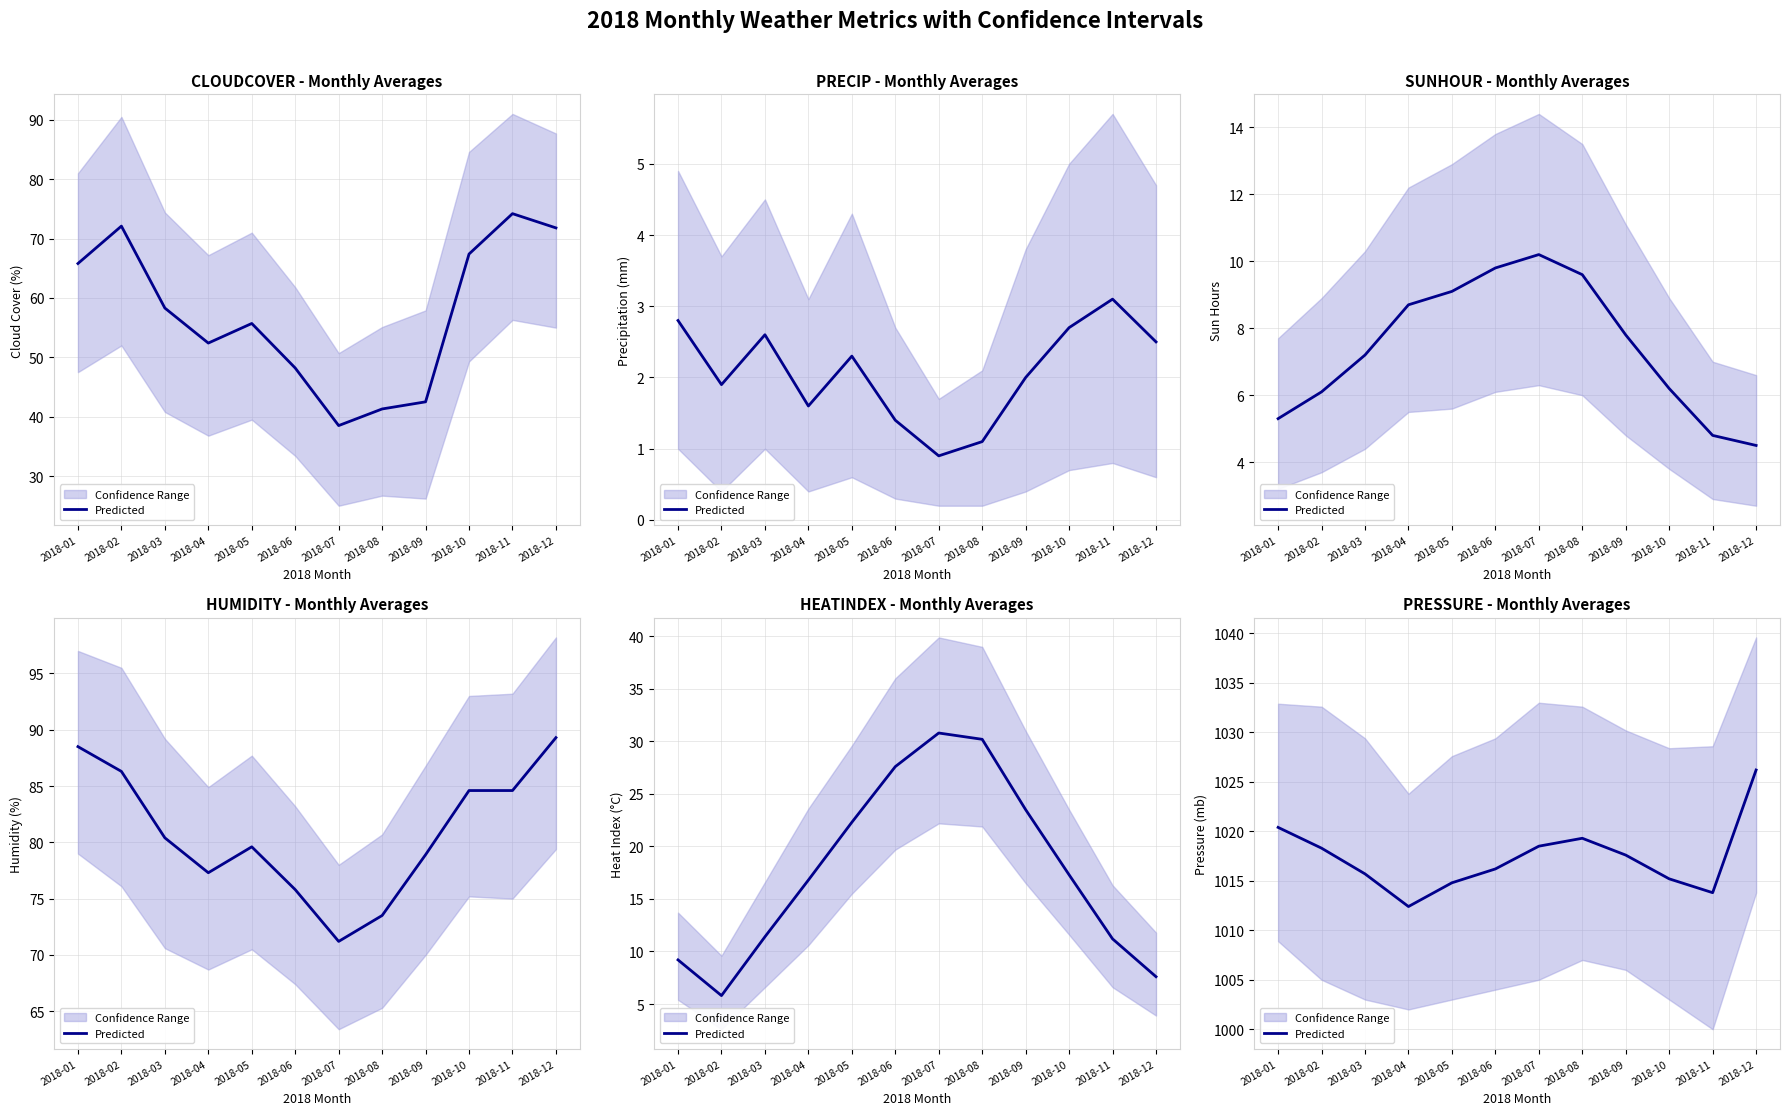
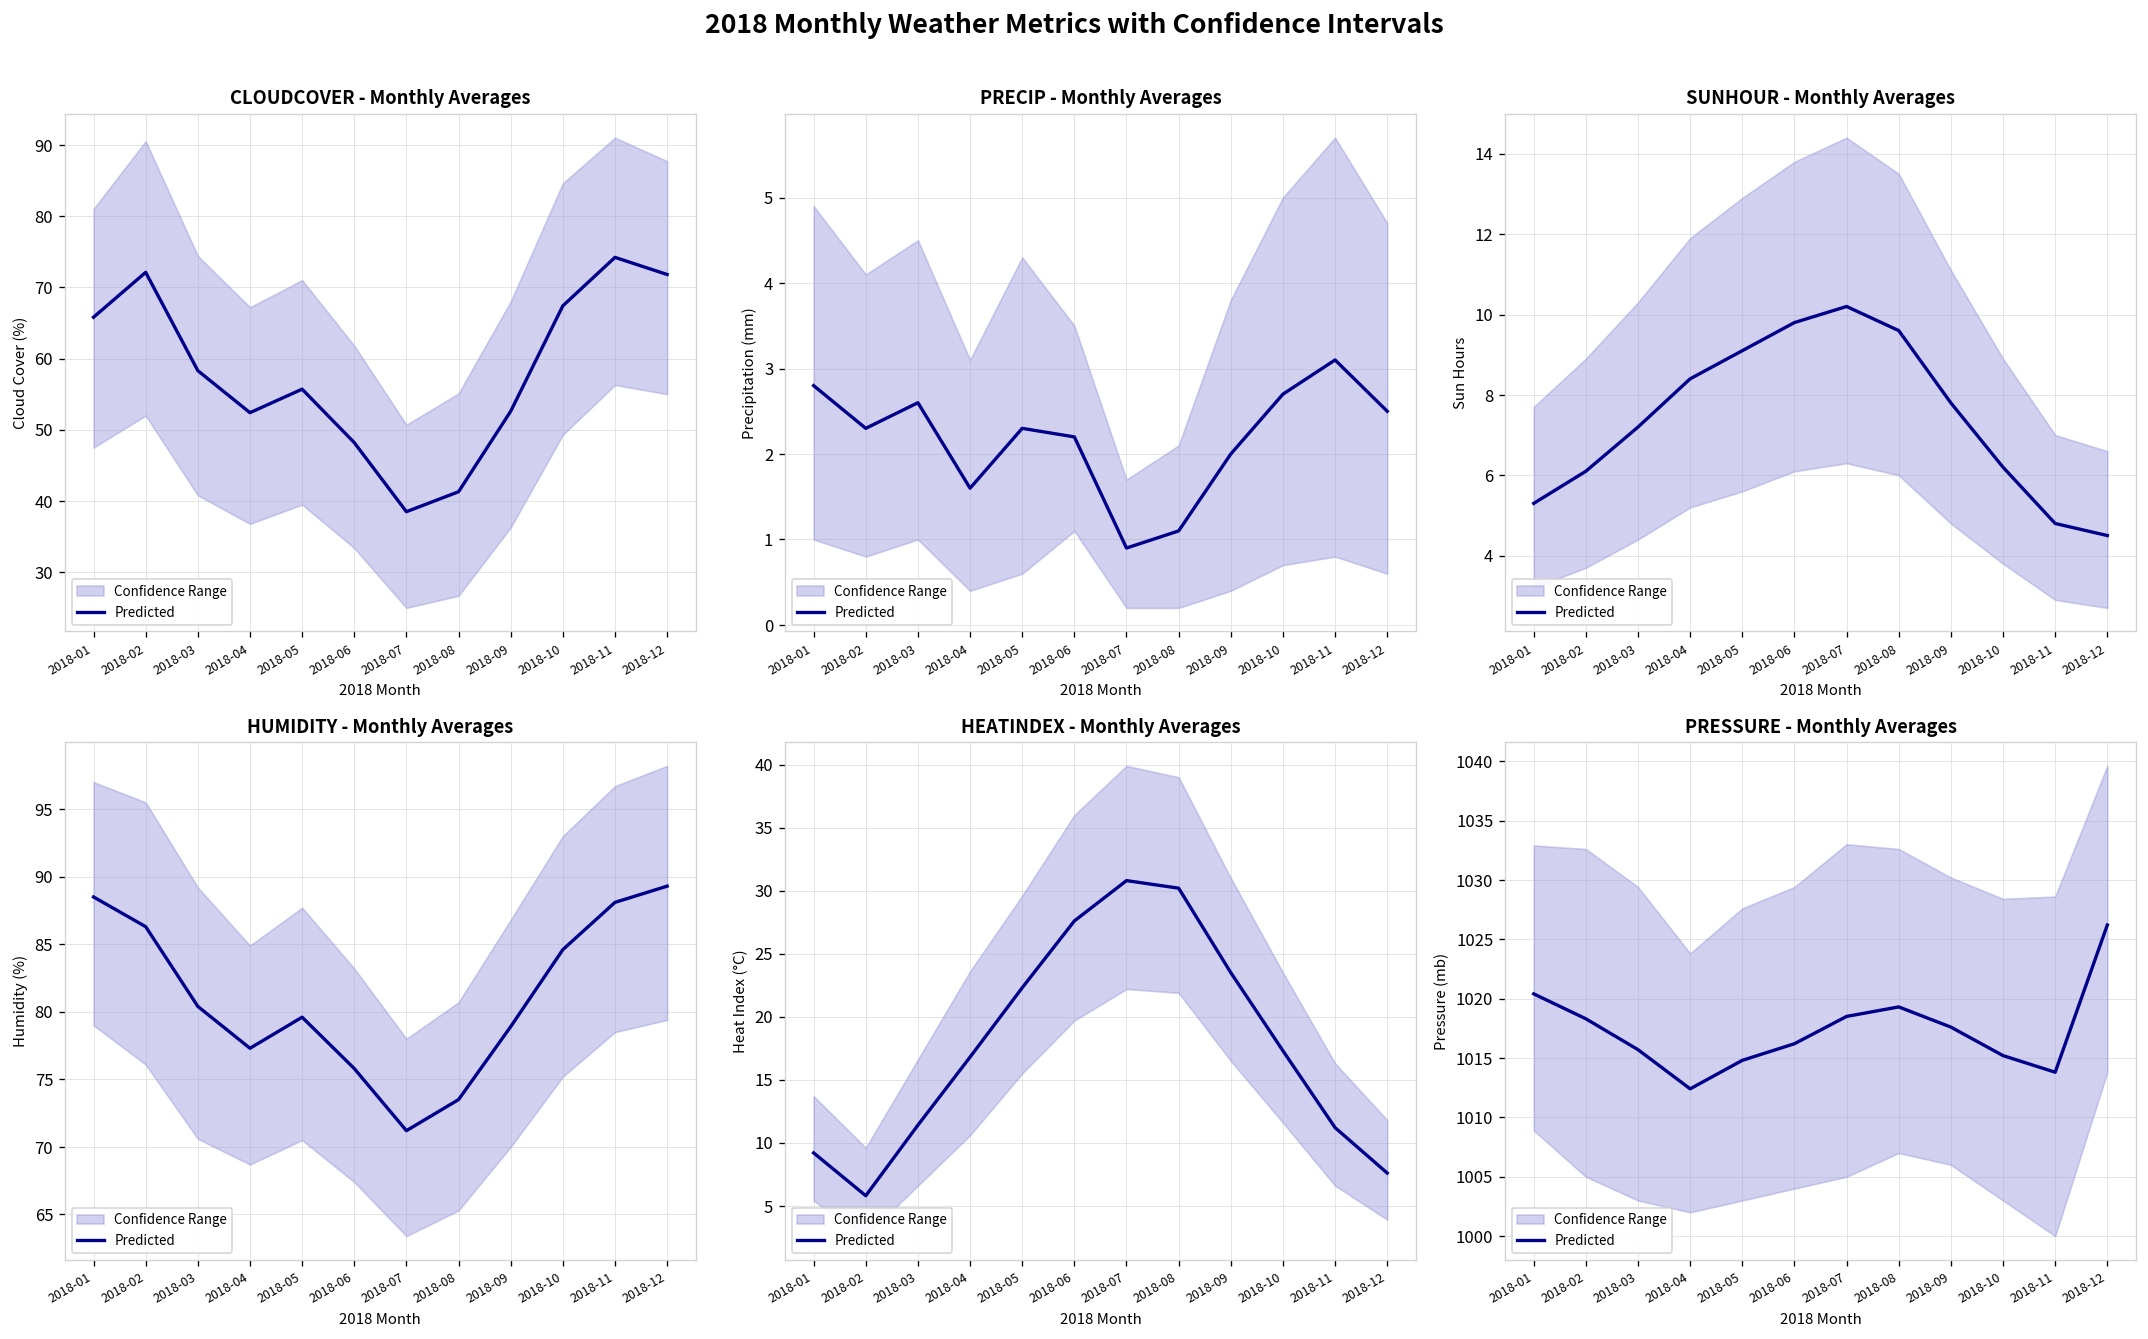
CLOUDCOVER - Monthly Averages, Predicted, 2018-09: 43 -> 53
PRECIP - Monthly Averages, Predicted, 2018-02: 1.9 -> 2.3
PRECIP - Monthly Averages, Predicted, 2018-06: 1.4 -> 2.2
SUNHOUR - Monthly Averages, Predicted, 2018-04: 8.7 -> 8.4
HUMIDITY - Monthly Averages, Predicted, 2018-11: 84.6 -> 88.1
